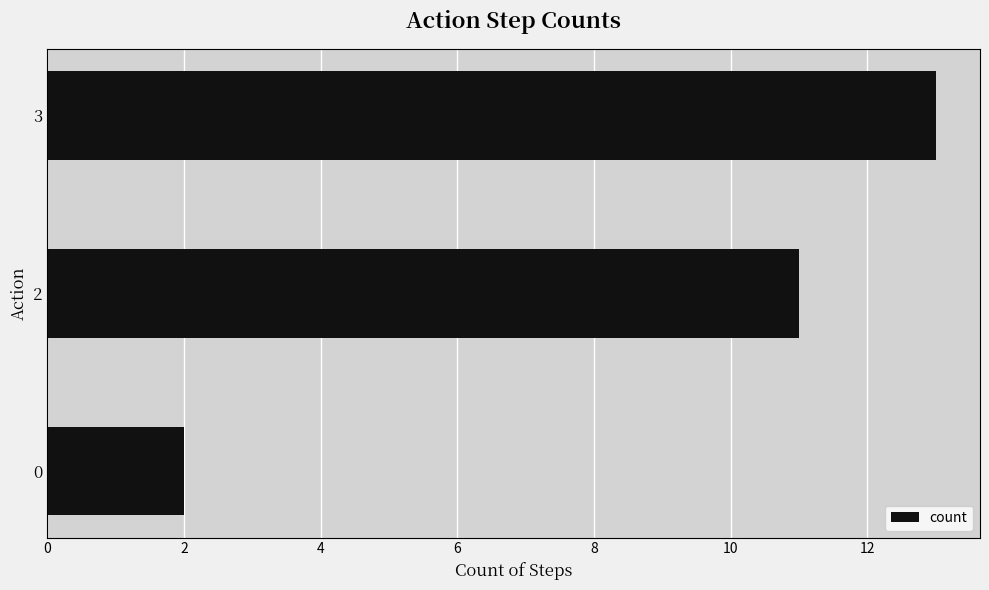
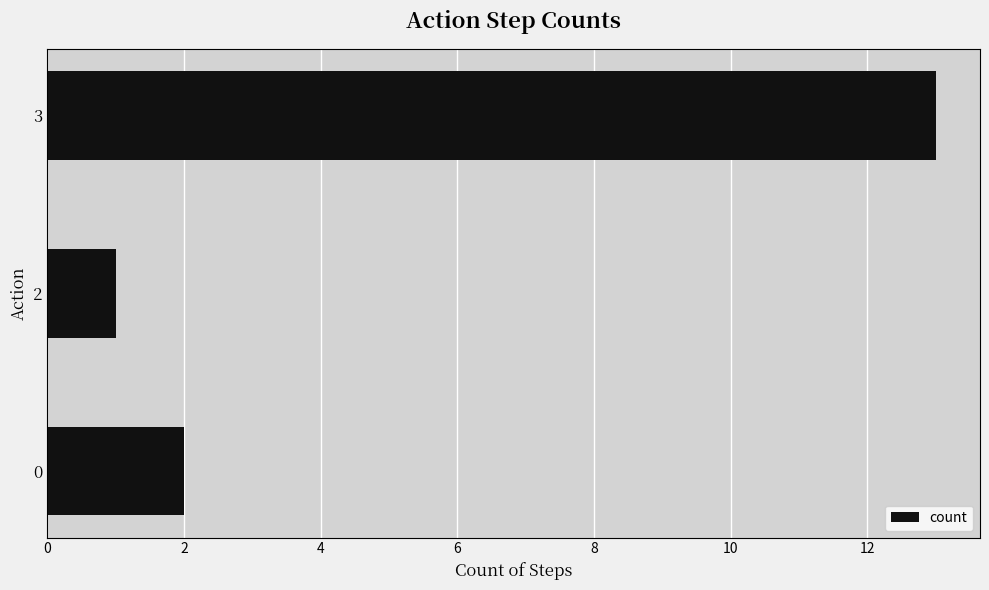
2: 11 -> 1
